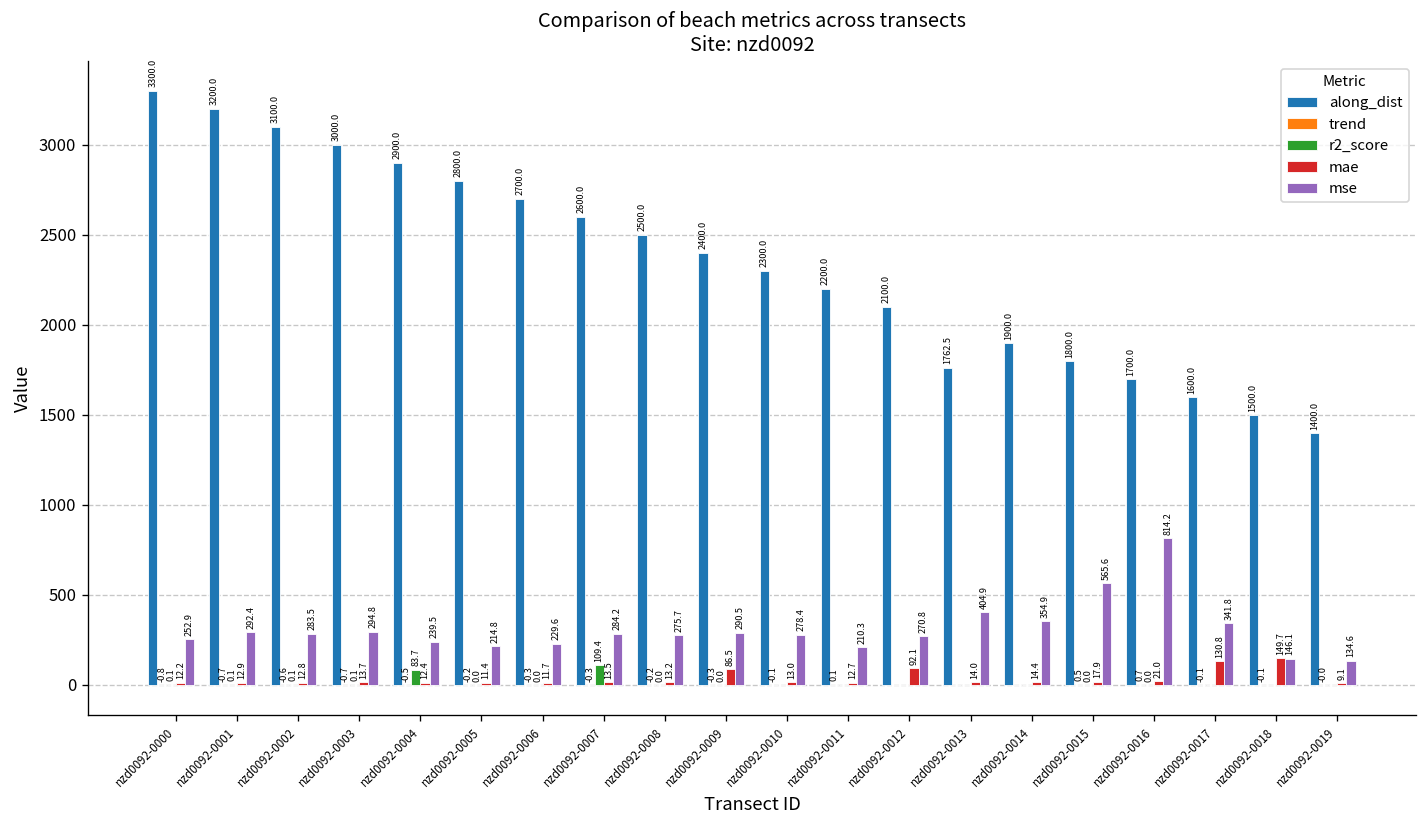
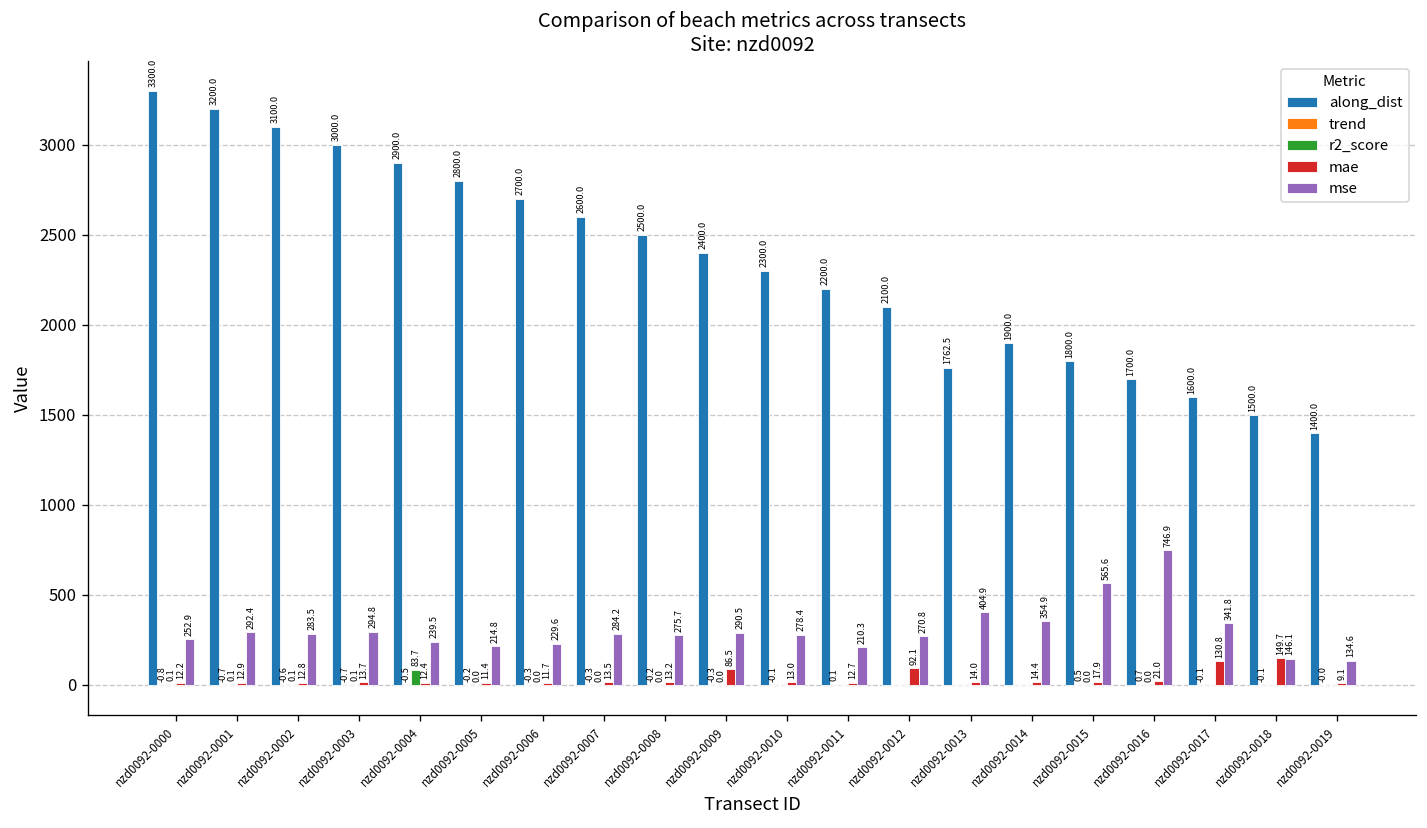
r2_score, nzd0092-0007: 109.4 -> 0.0
mse, nzd0092-0016: 814.2 -> 746.9
